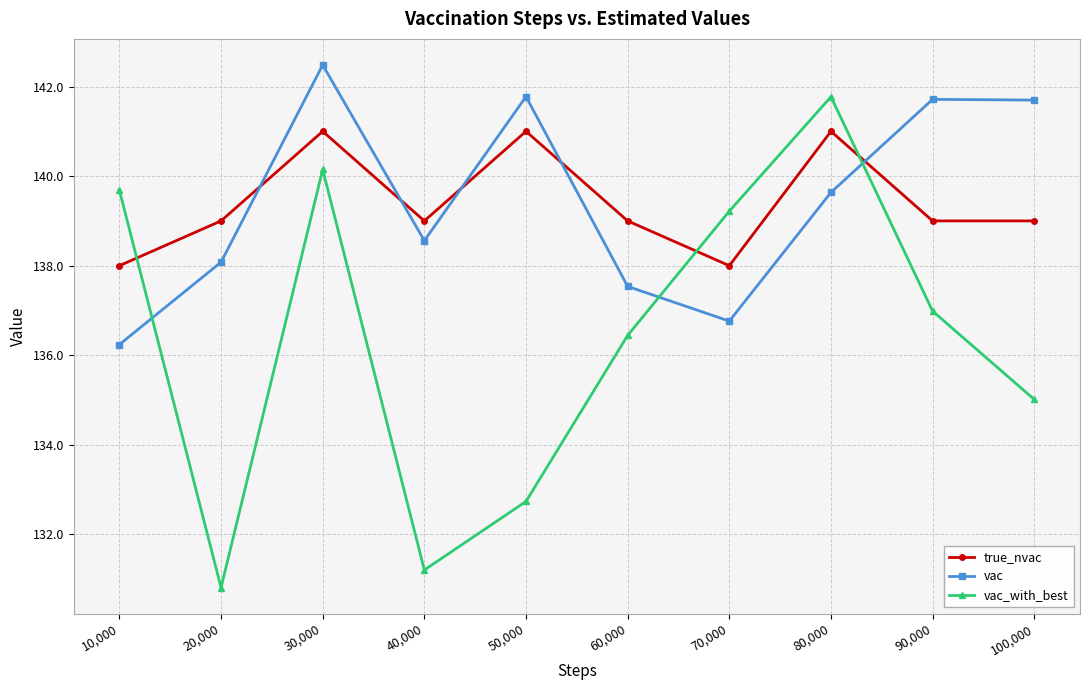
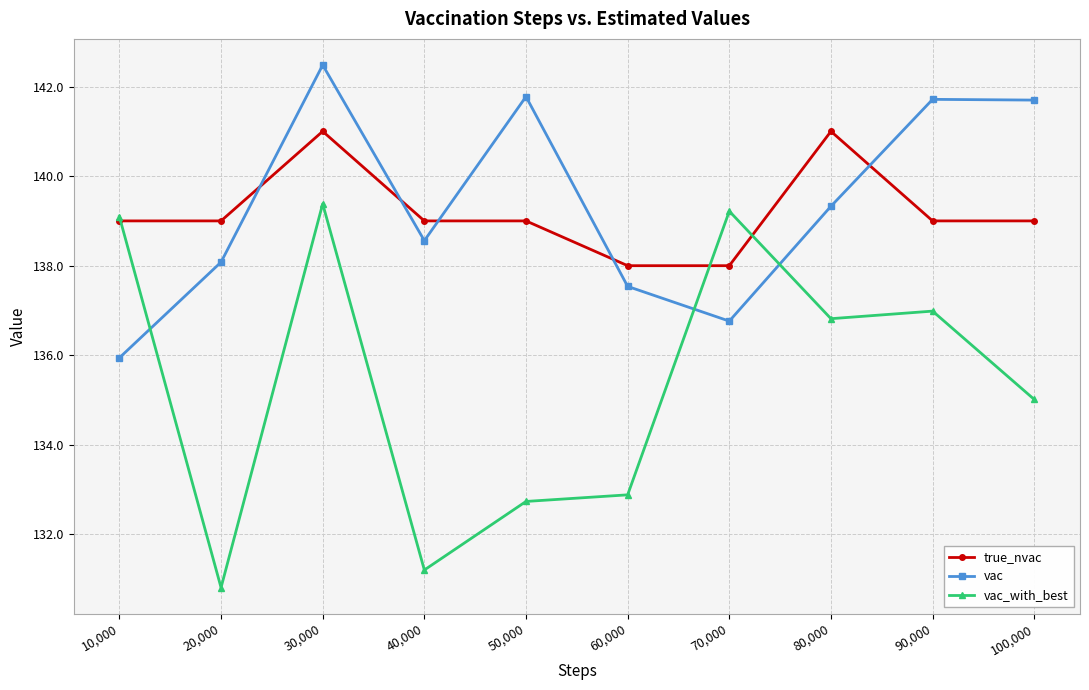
true_nvac, 10,000: 138 -> 139
vac, 10,000: 136.2 -> 135.9
vac_with_best, 10,000: 139.7 -> 139.1
vac_with_best, 30,000: 140.1 -> 139.4
true_nvac, 50,000: 141 -> 139
true_nvac, 60,000: 139 -> 138
vac_with_best, 60,000: 136.4 -> 132.9
vac, 80,000: 139.6 -> 139.3
vac_with_best, 80,000: 141.8 -> 136.8
